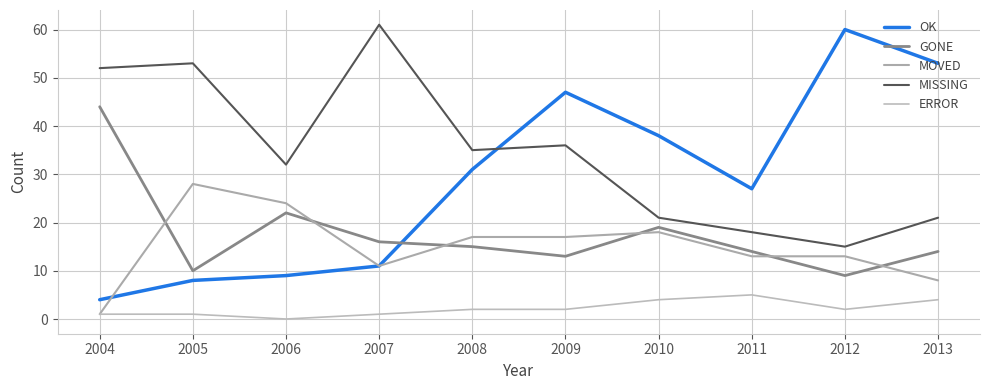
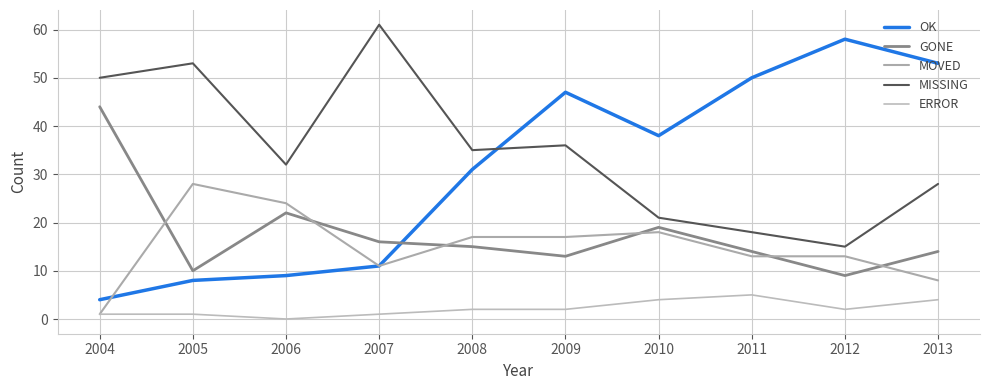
MISSING, 2004: 52 -> 50
OK, 2011: 27 -> 50
OK, 2012: 60 -> 58
MISSING, 2013: 21 -> 28
